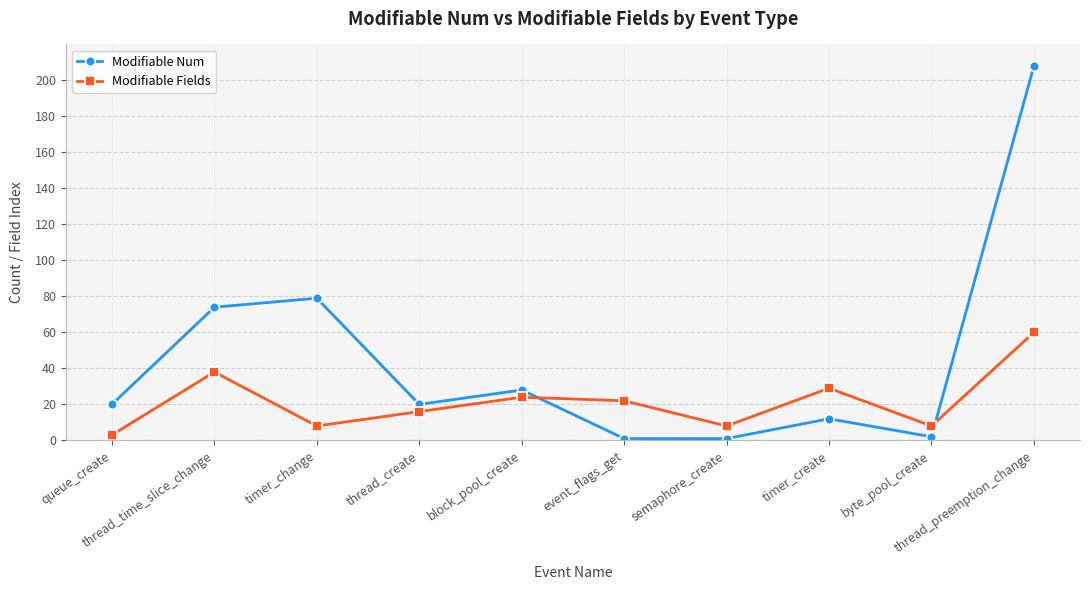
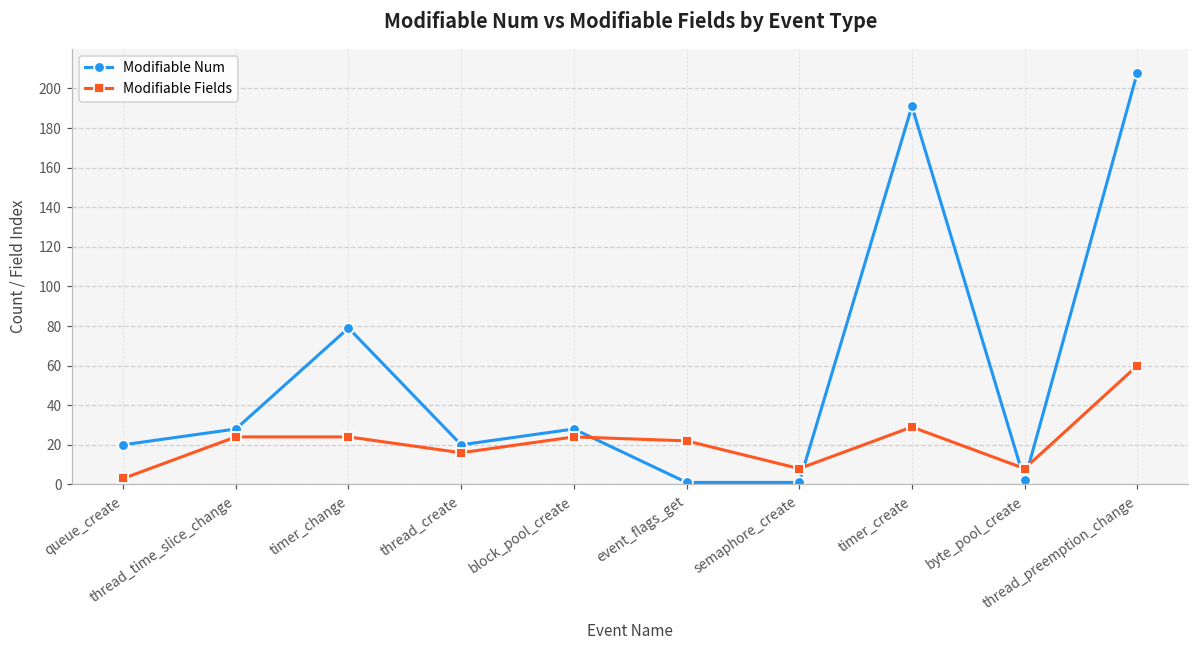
Modifiable Num, thread_time_slice_change: 74 -> 28
Modifiable Fields, thread_time_slice_change: 38 -> 24
Modifiable Fields, timer_change: 8 -> 24
Modifiable Num, timer_create: 12 -> 191
